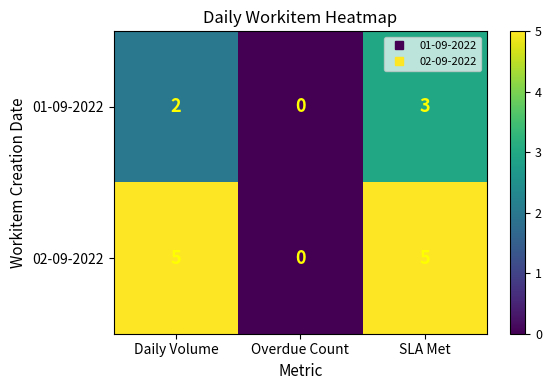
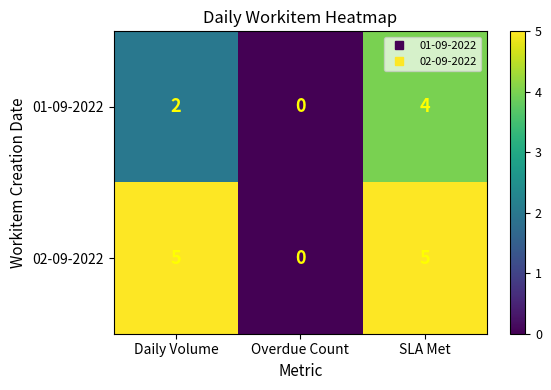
01-09-2022, SLA Met: 3 -> 4
